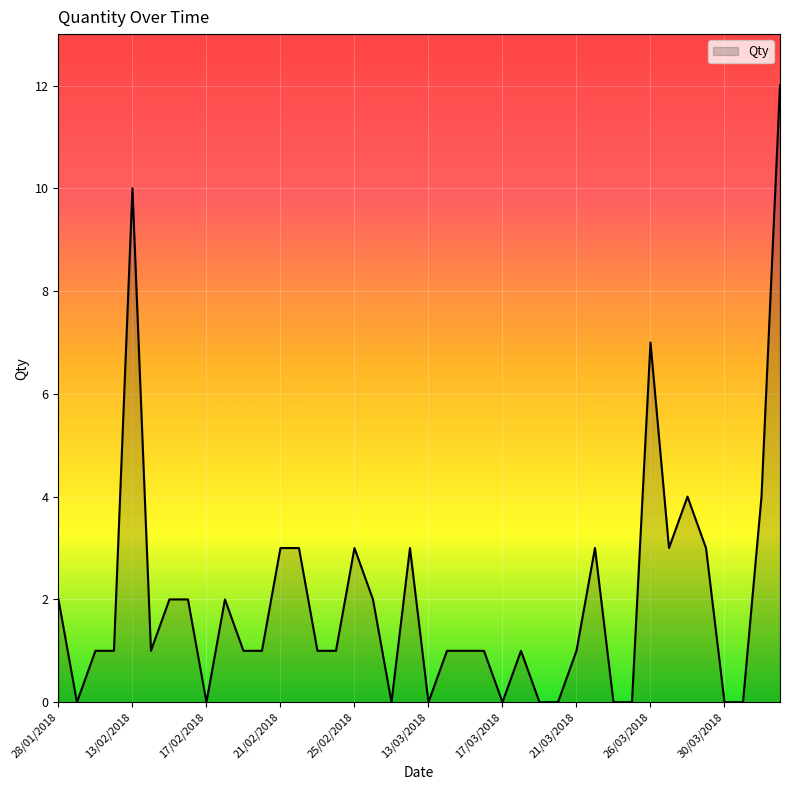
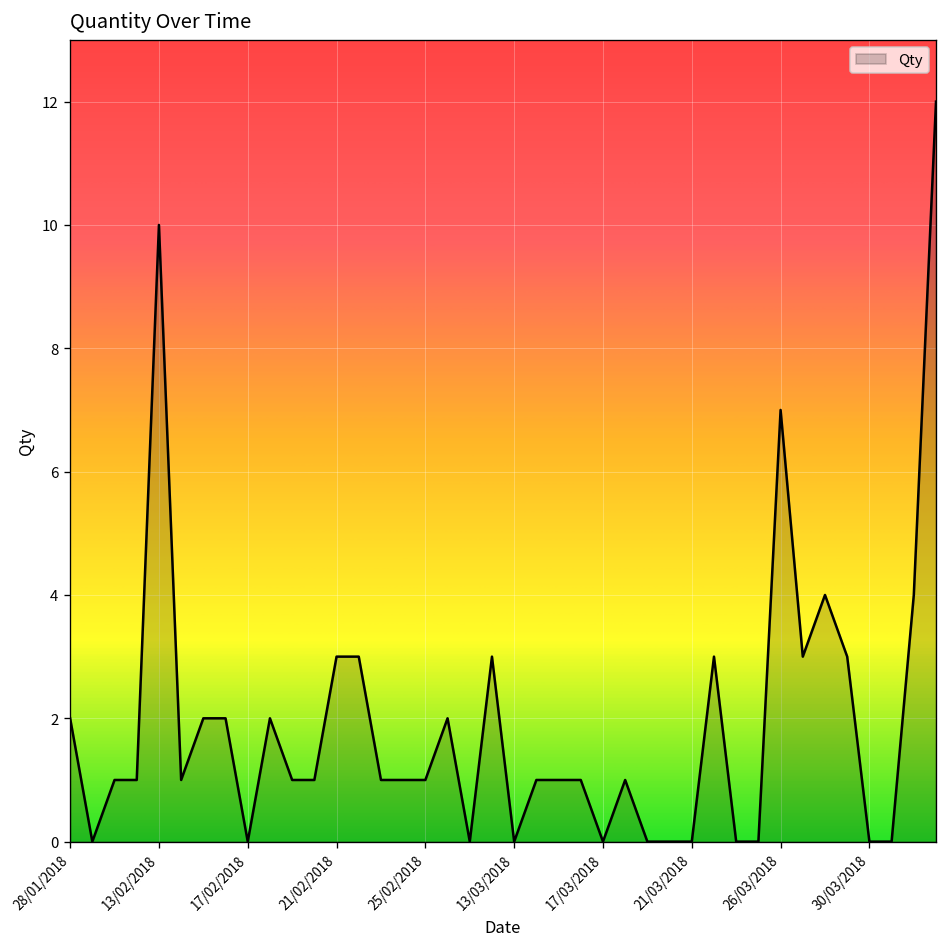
25/02/2018: 3 -> 1
21/03/2018: 1 -> 0
